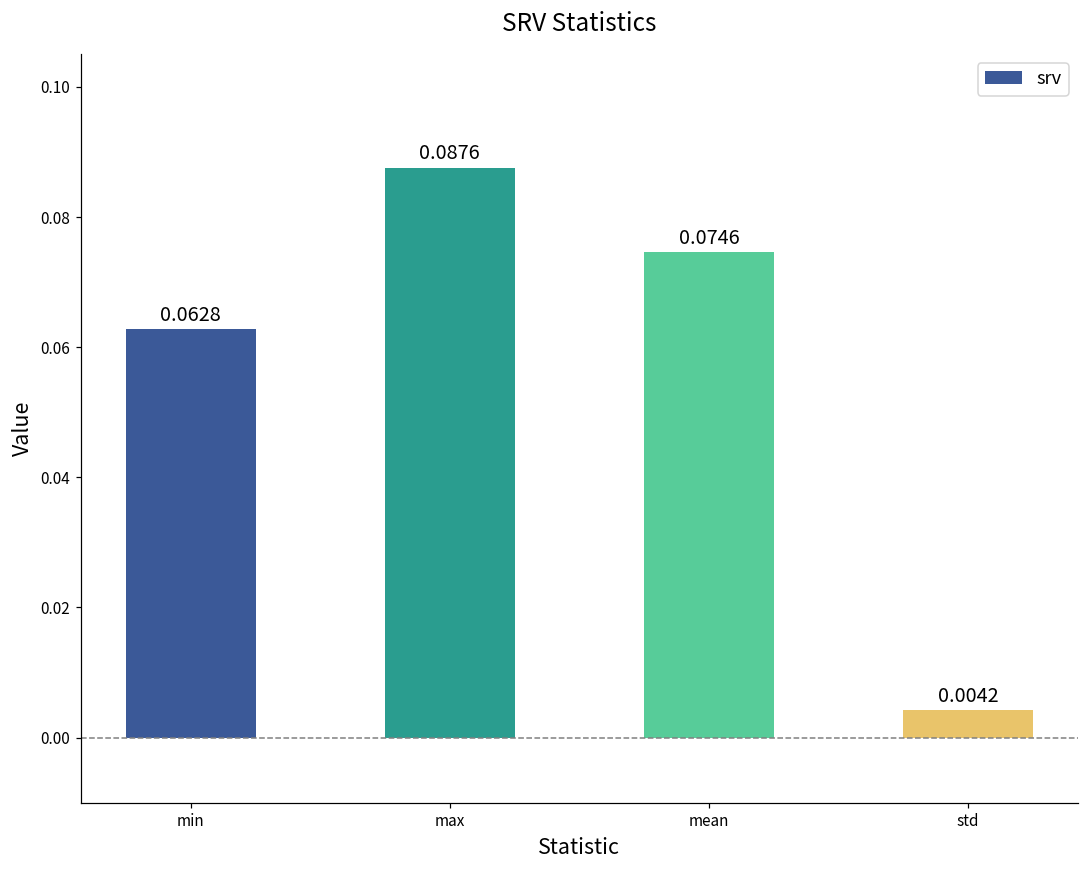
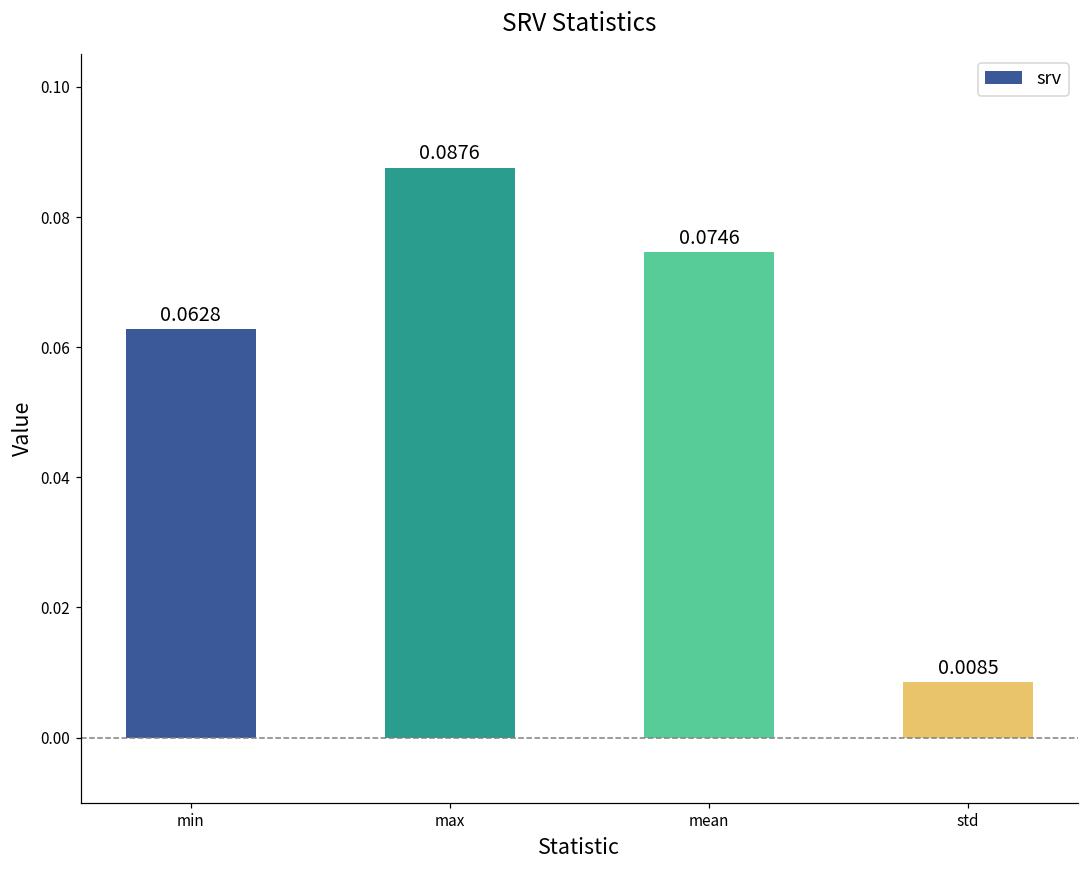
std: 0.0042 -> 0.0085
